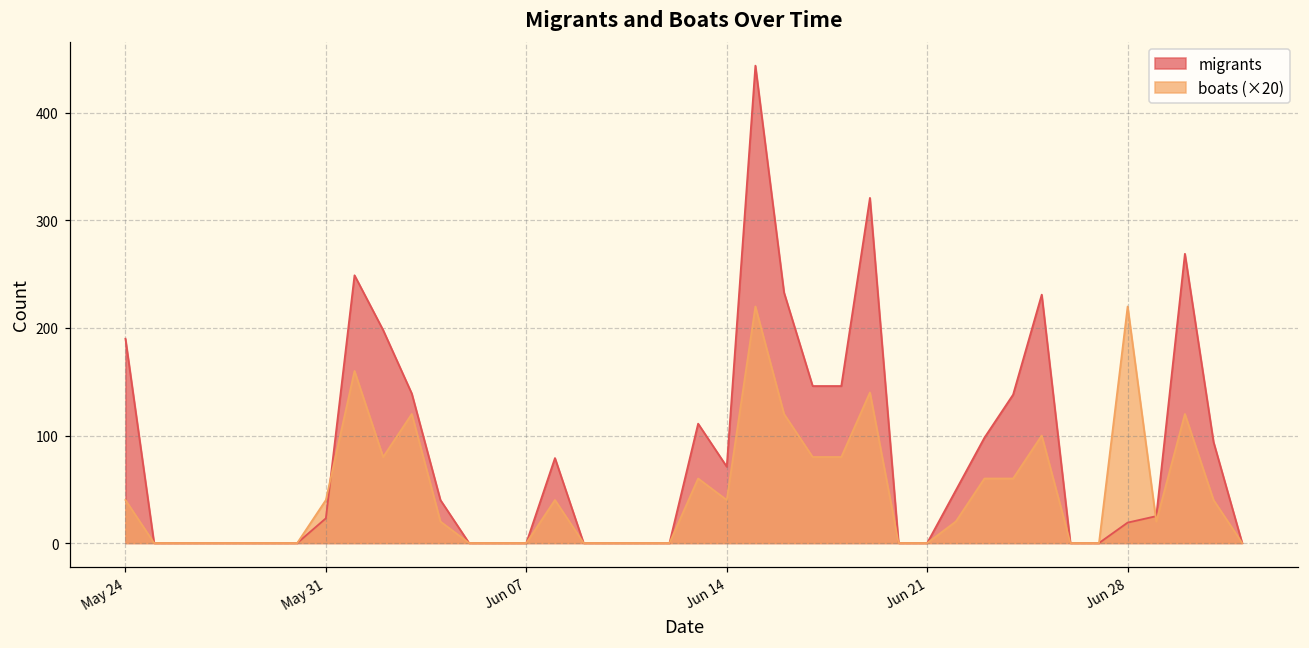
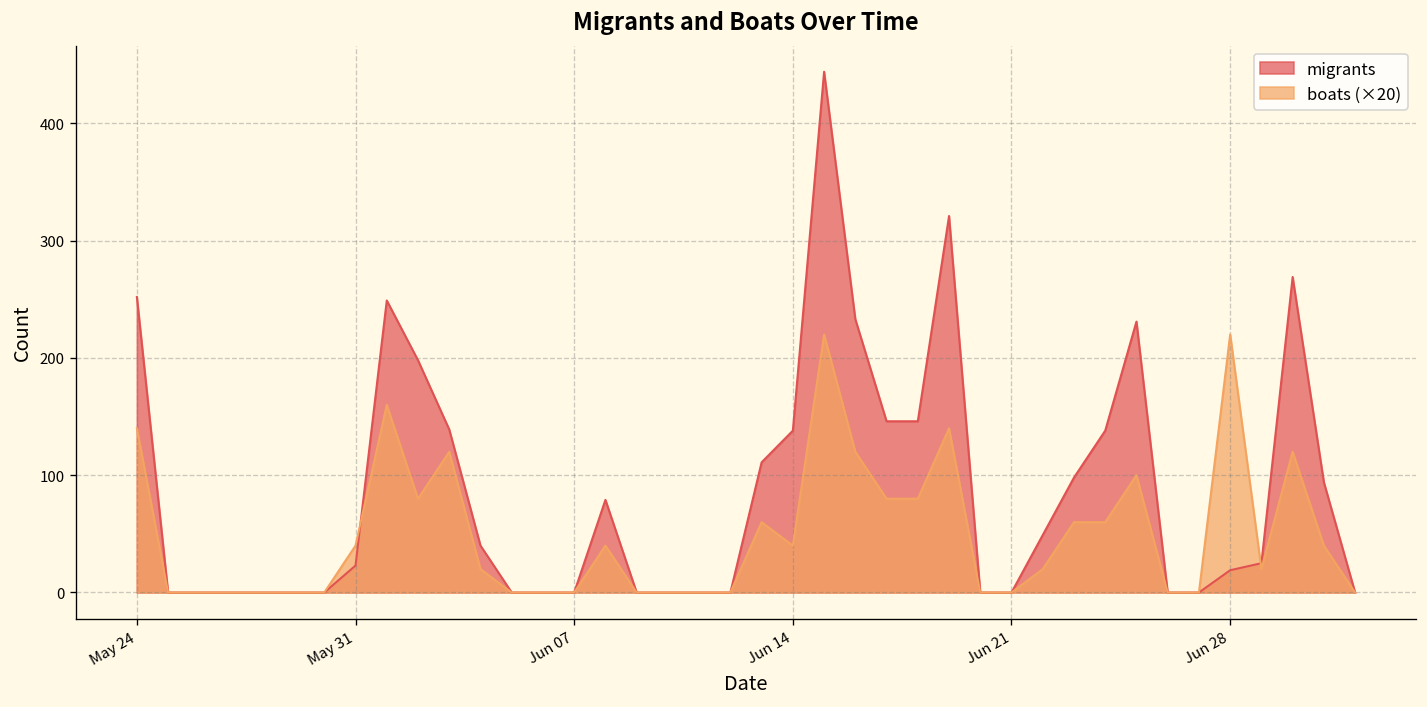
migrants, May 24: 190 -> 250
boats (×20), May 24: 40 -> 140
migrants, Jun 14: 70 -> 140
